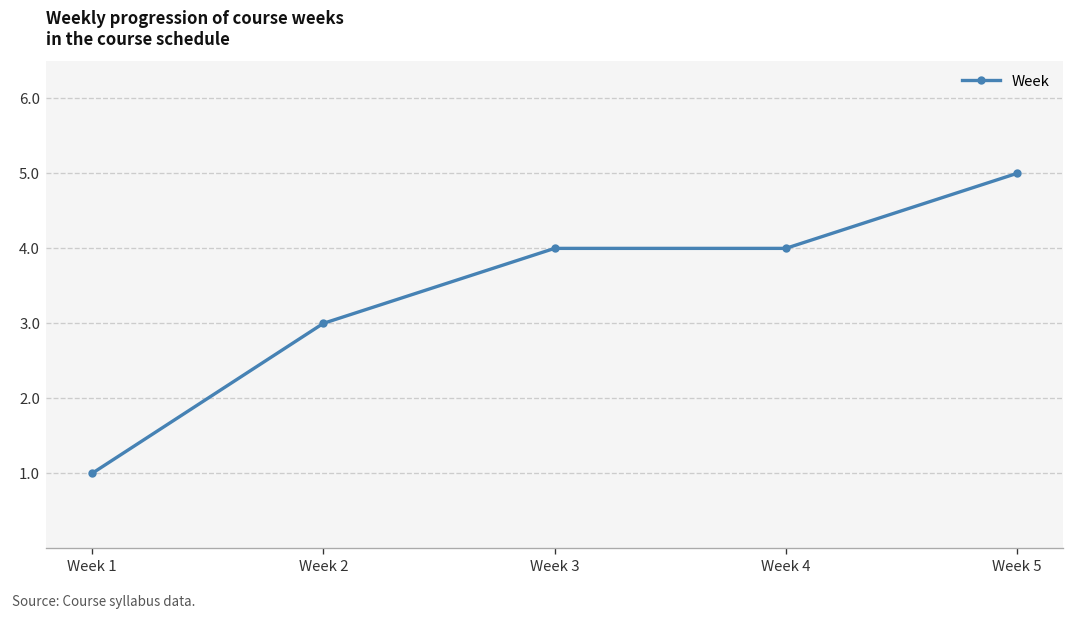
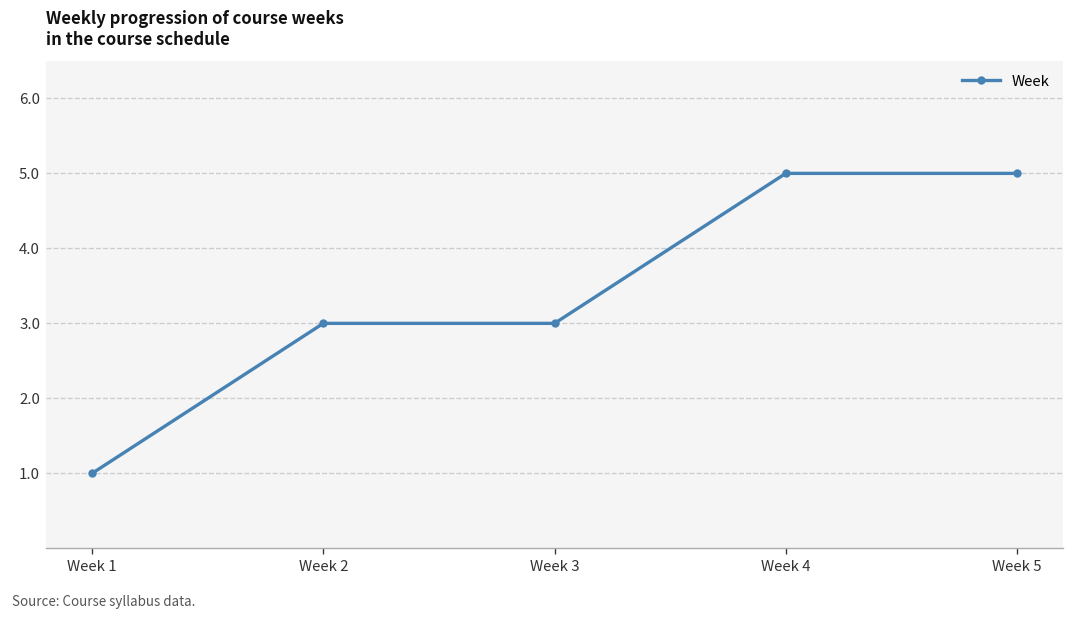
Week 3: 4 -> 3
Week 4: 4 -> 5
